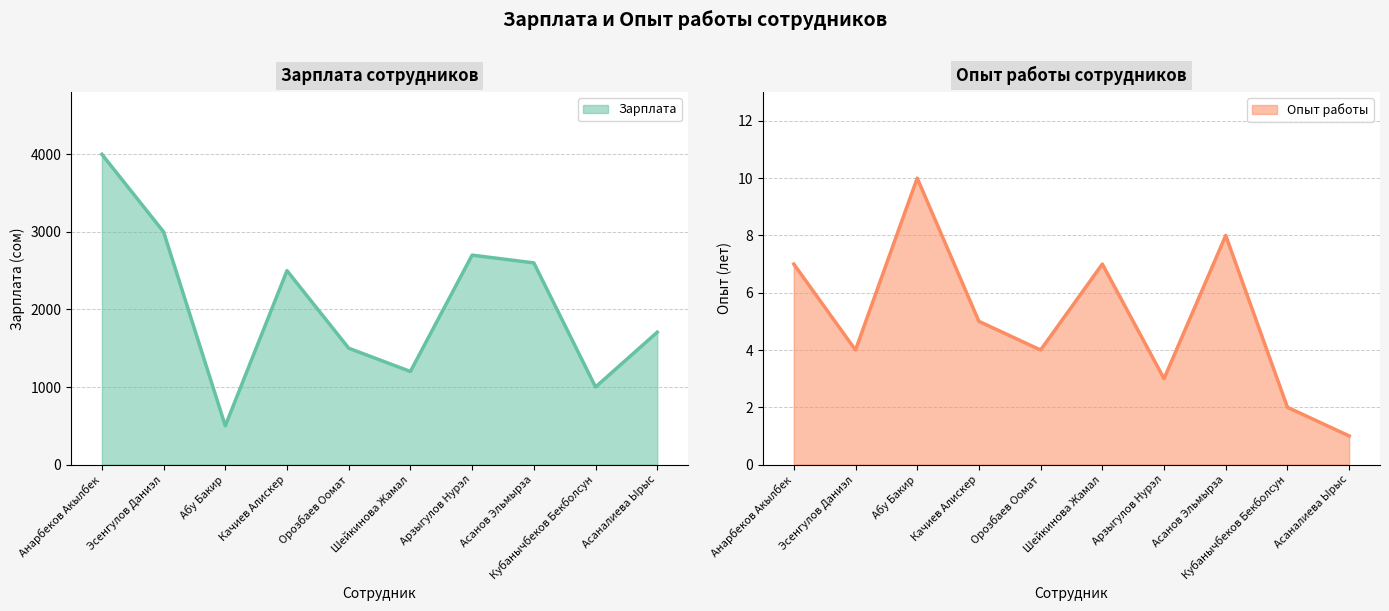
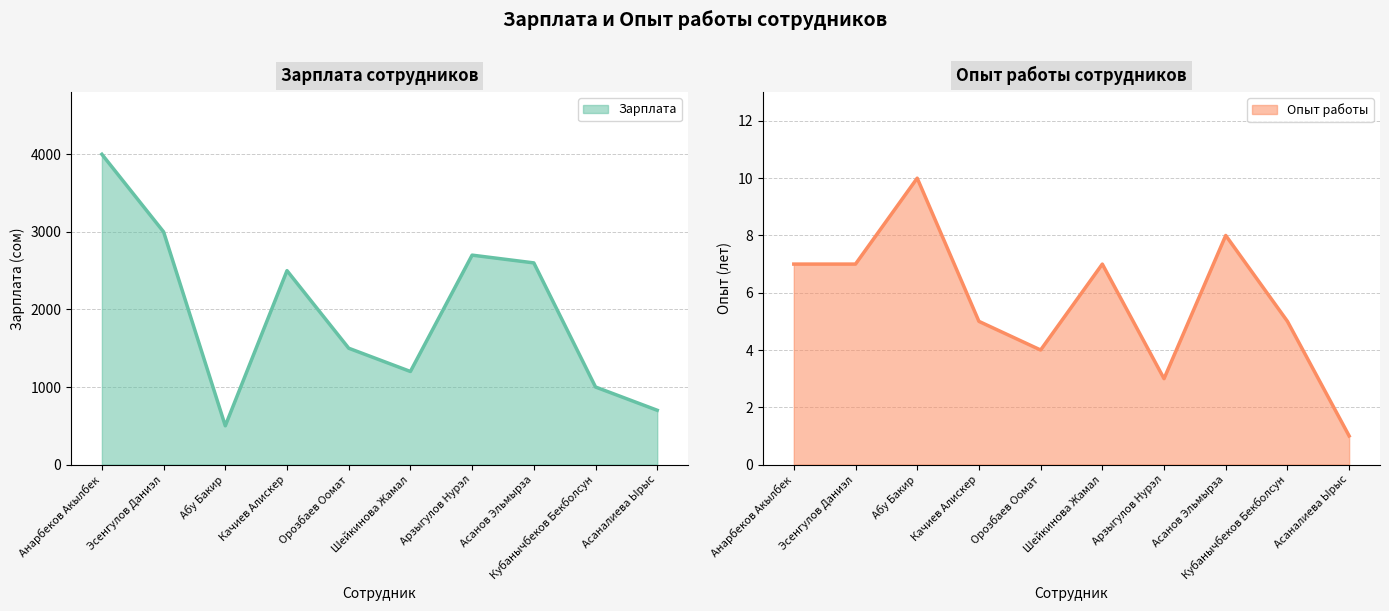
Зарплата сотрудников, Асаналиева Ырыс: 1700 -> 700
Опыт работы сотрудников, Эсенгулов Даниэл: 4 -> 7
Опыт работы сотрудников, Кубанычбеков Бекболсун: 2 -> 5
